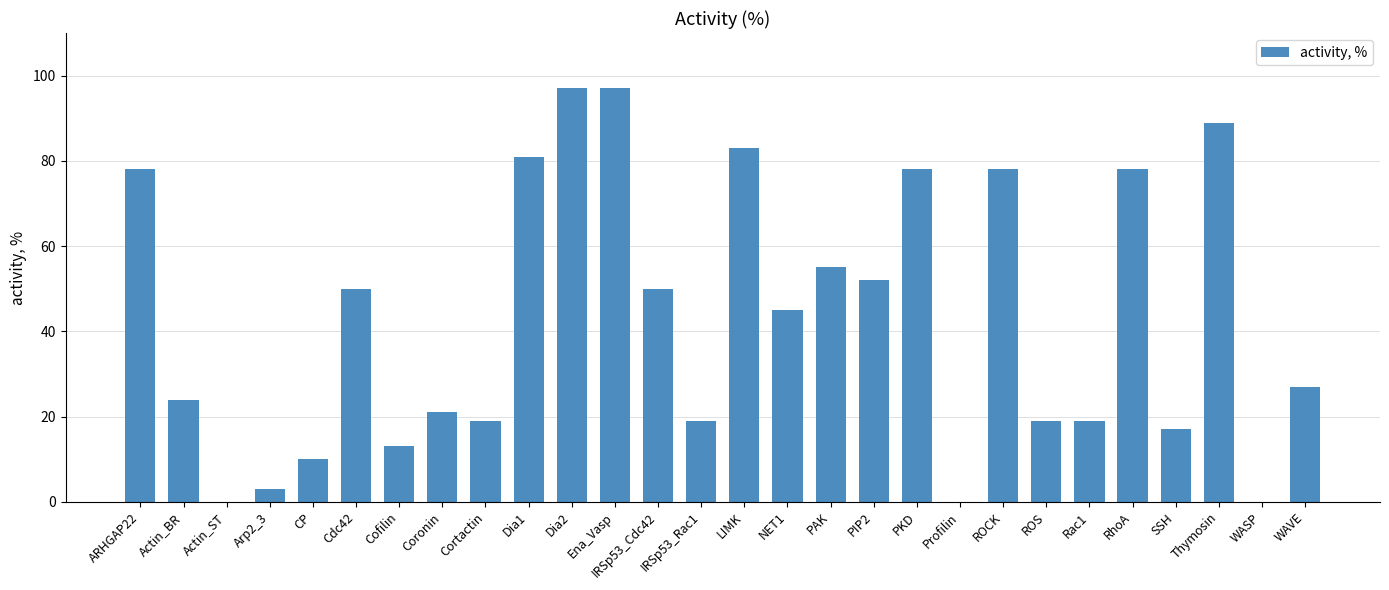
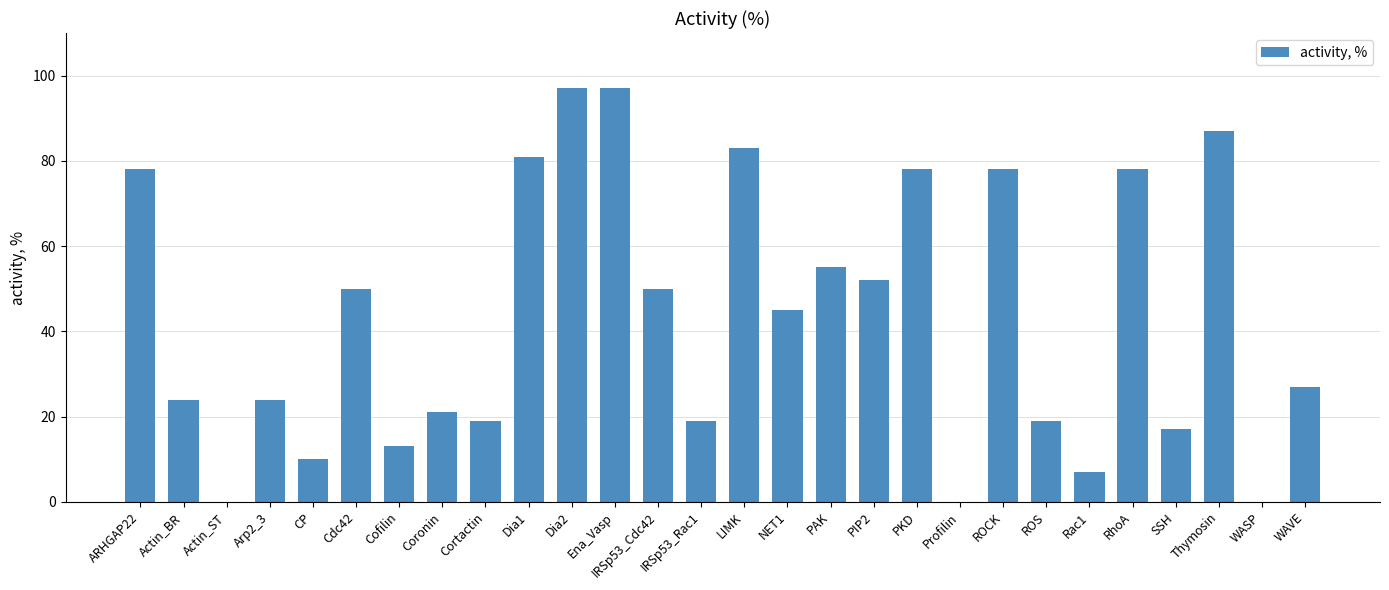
Arp2_3: 3 -> 24
Rac1: 19 -> 7
Thymosin: 89 -> 87
